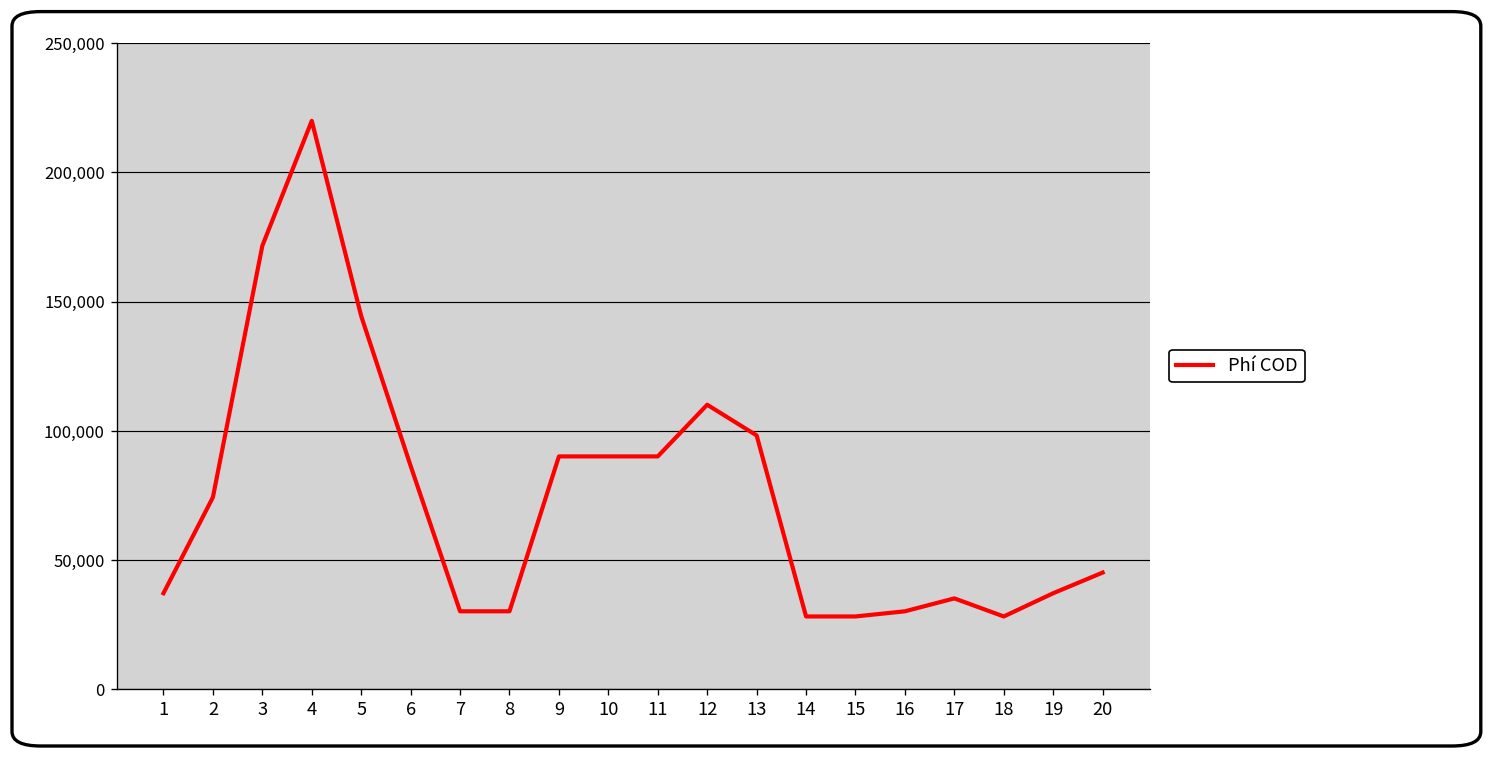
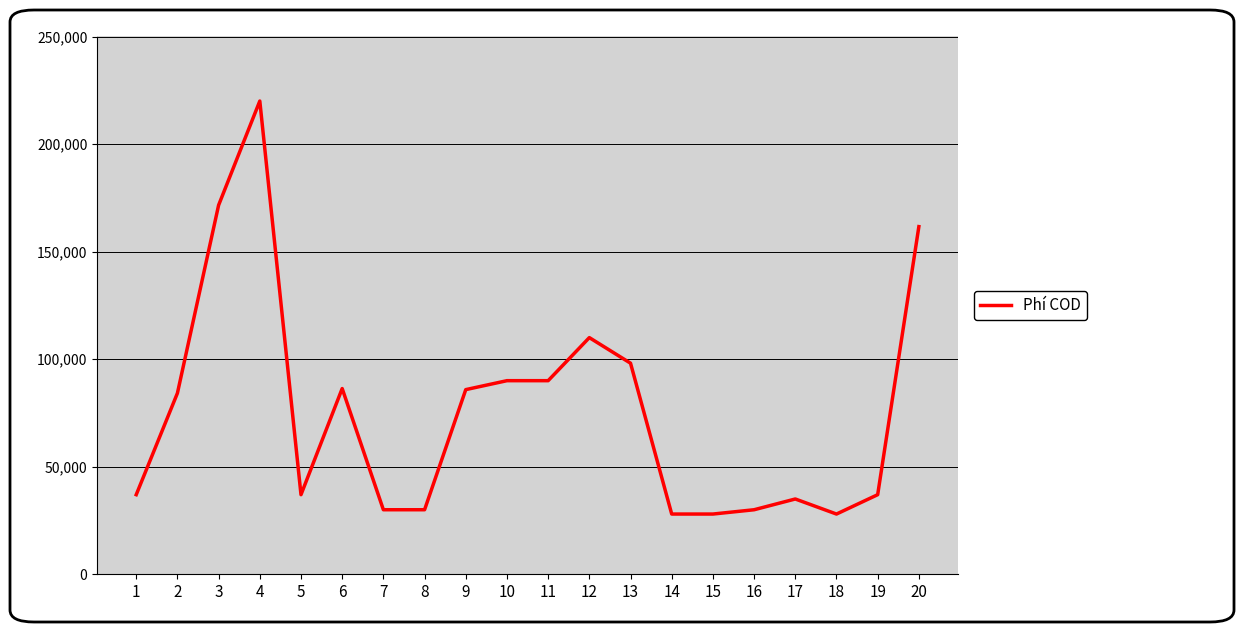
2: 74,000 -> 84,000
5: 144,000 -> 37,000
9: 90,000 -> 86,000
20: 45,000 -> 162,000
